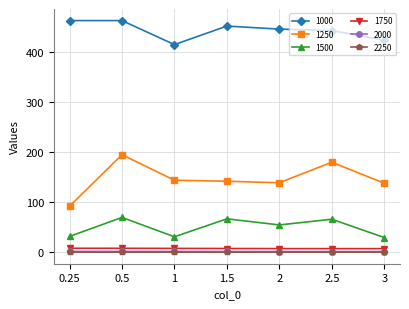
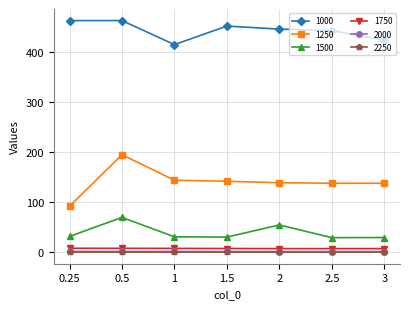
1500, 1.5: 70 -> 30
1250, 2.5: 180 -> 140
1500, 2.5: 70 -> 30
